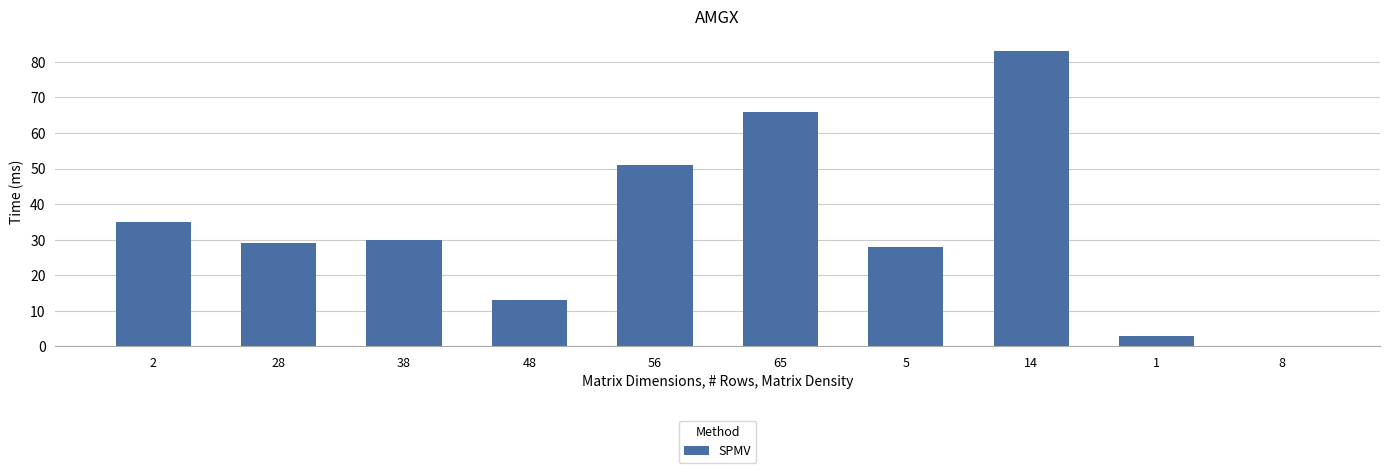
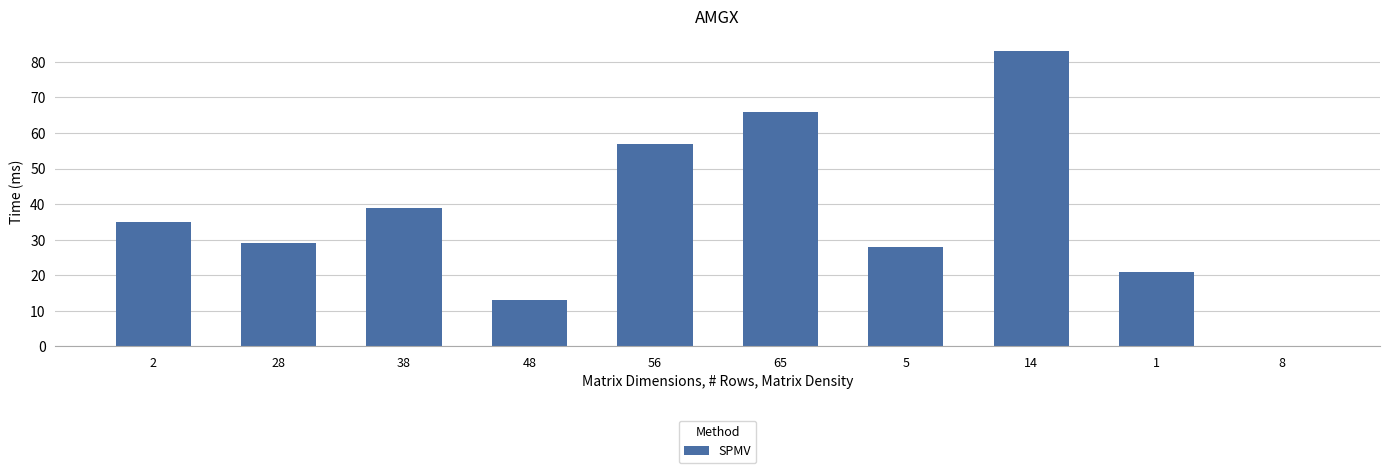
38: 30 -> 39
56: 51 -> 57
1: 3 -> 21
